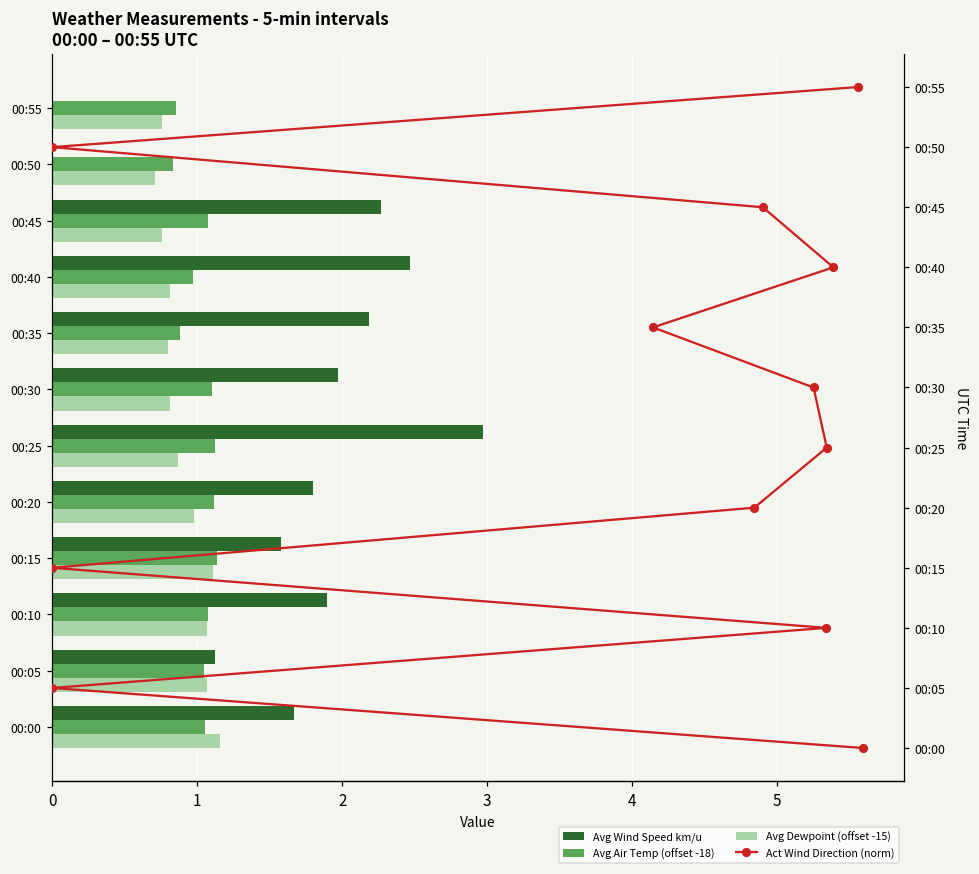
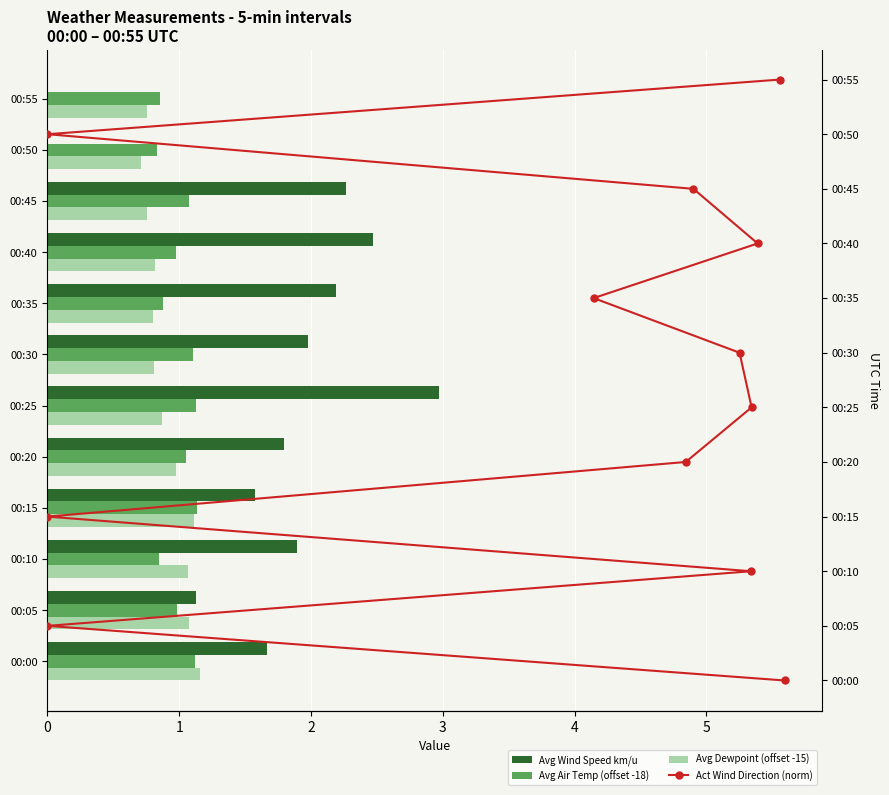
Avg Air Temp (offset -18), 00:20: 1.11 -> 1.05
Avg Air Temp (offset -18), 00:10: 1.08 -> 0.84
Avg Air Temp (offset -18), 00:05: 1.05 -> 0.98
Avg Air Temp (offset -18), 00:00: 1.05 -> 1.12
